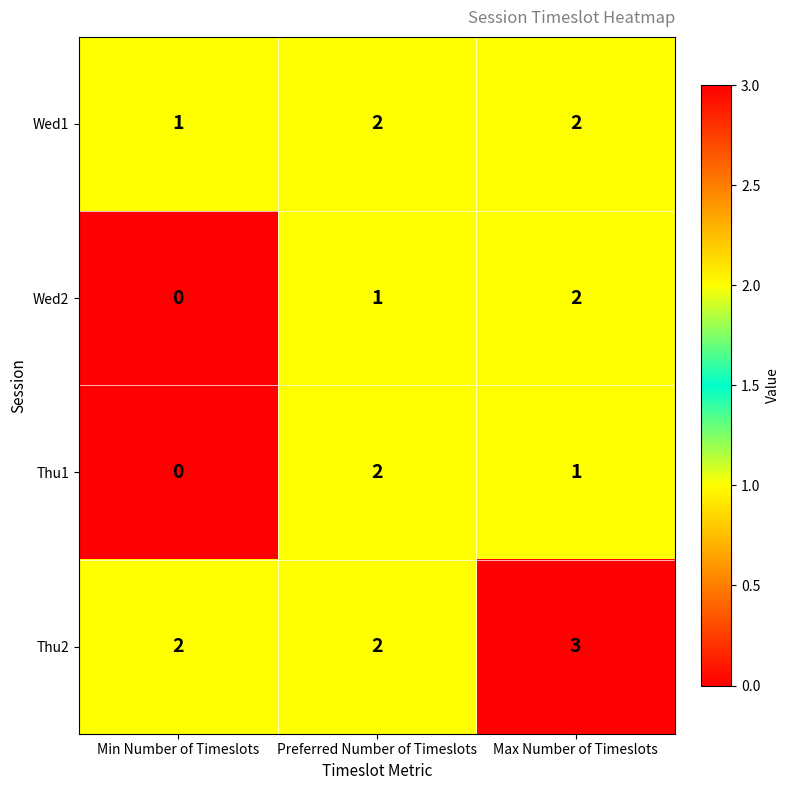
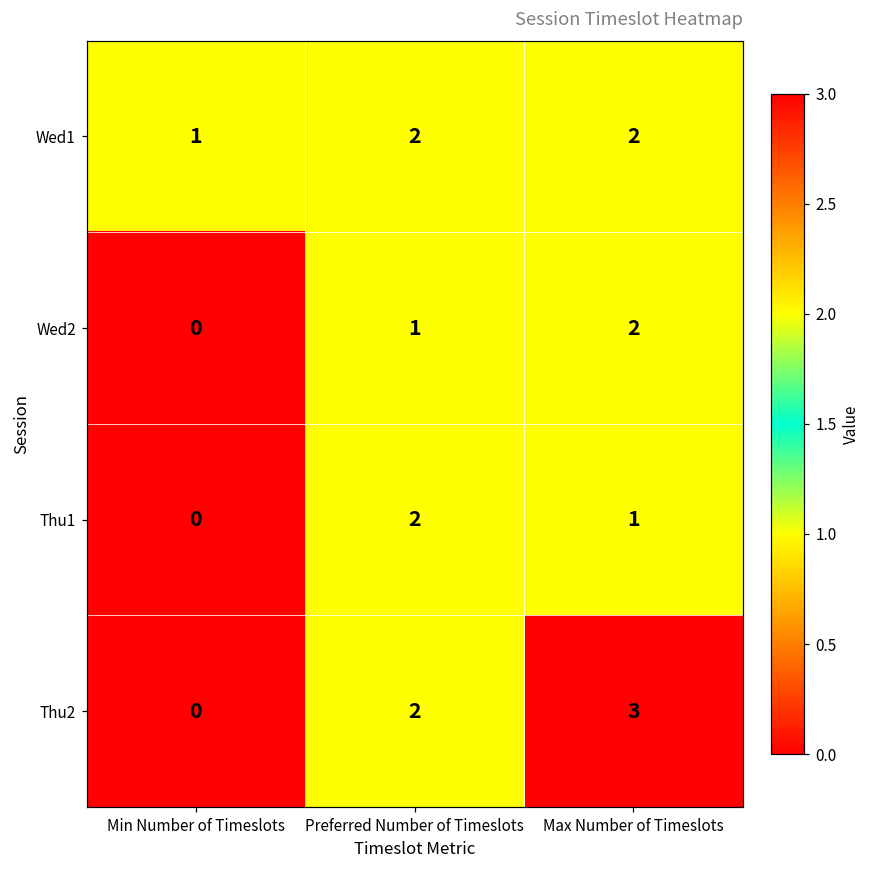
Thu2, Min Number of Timeslots: 2 -> 0
